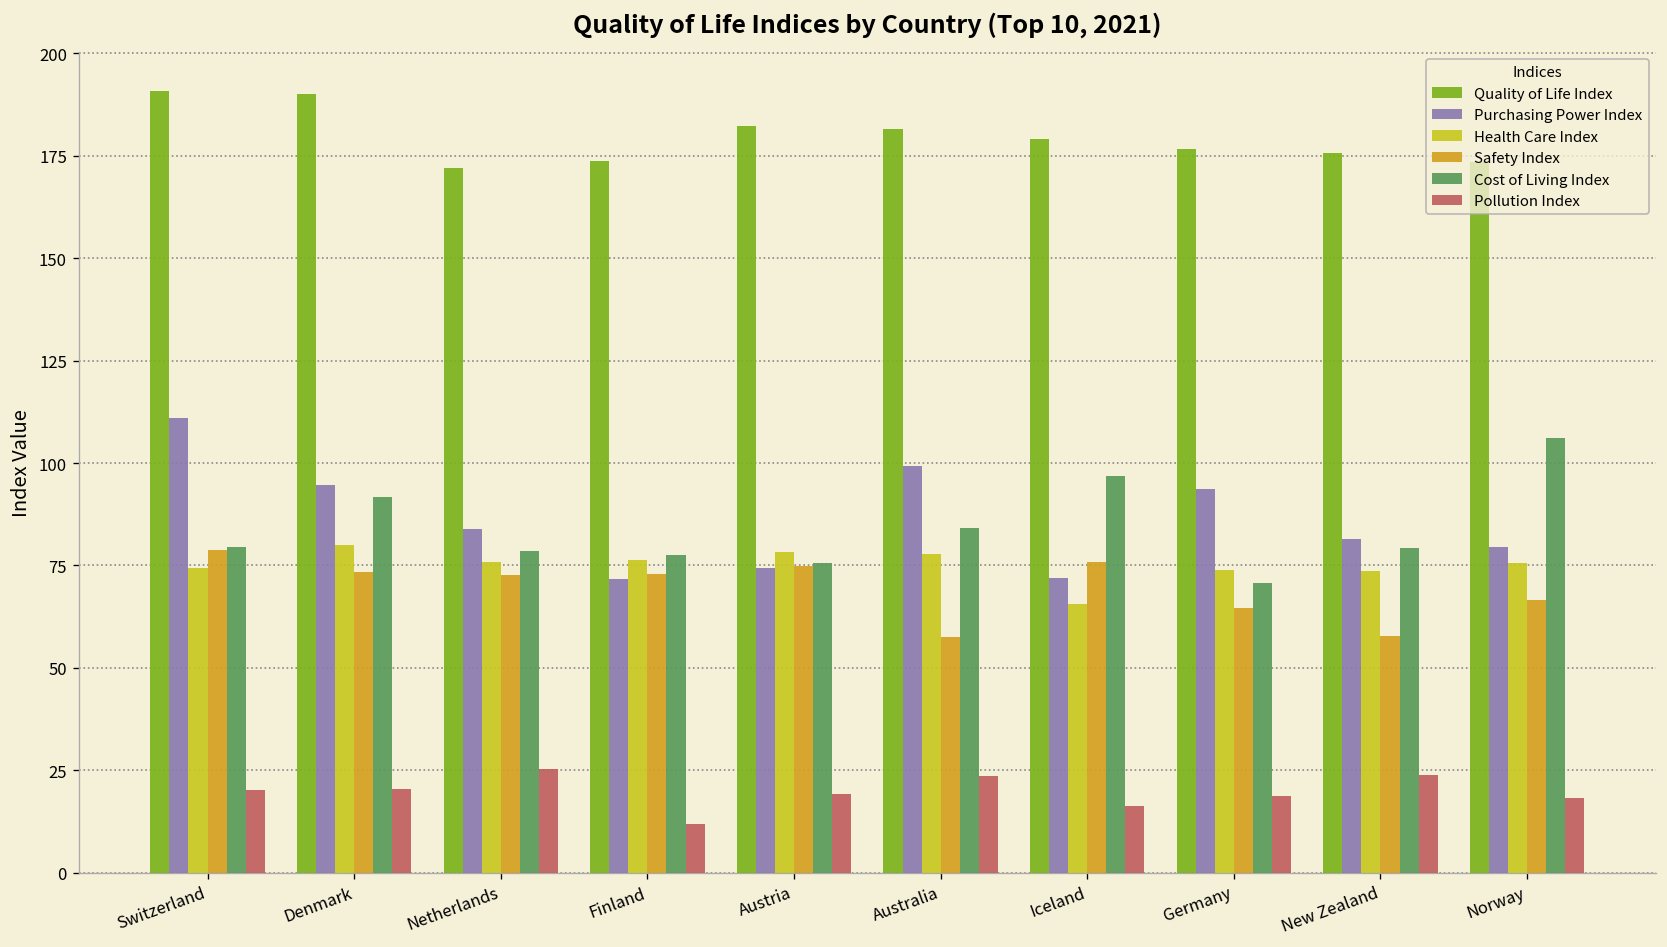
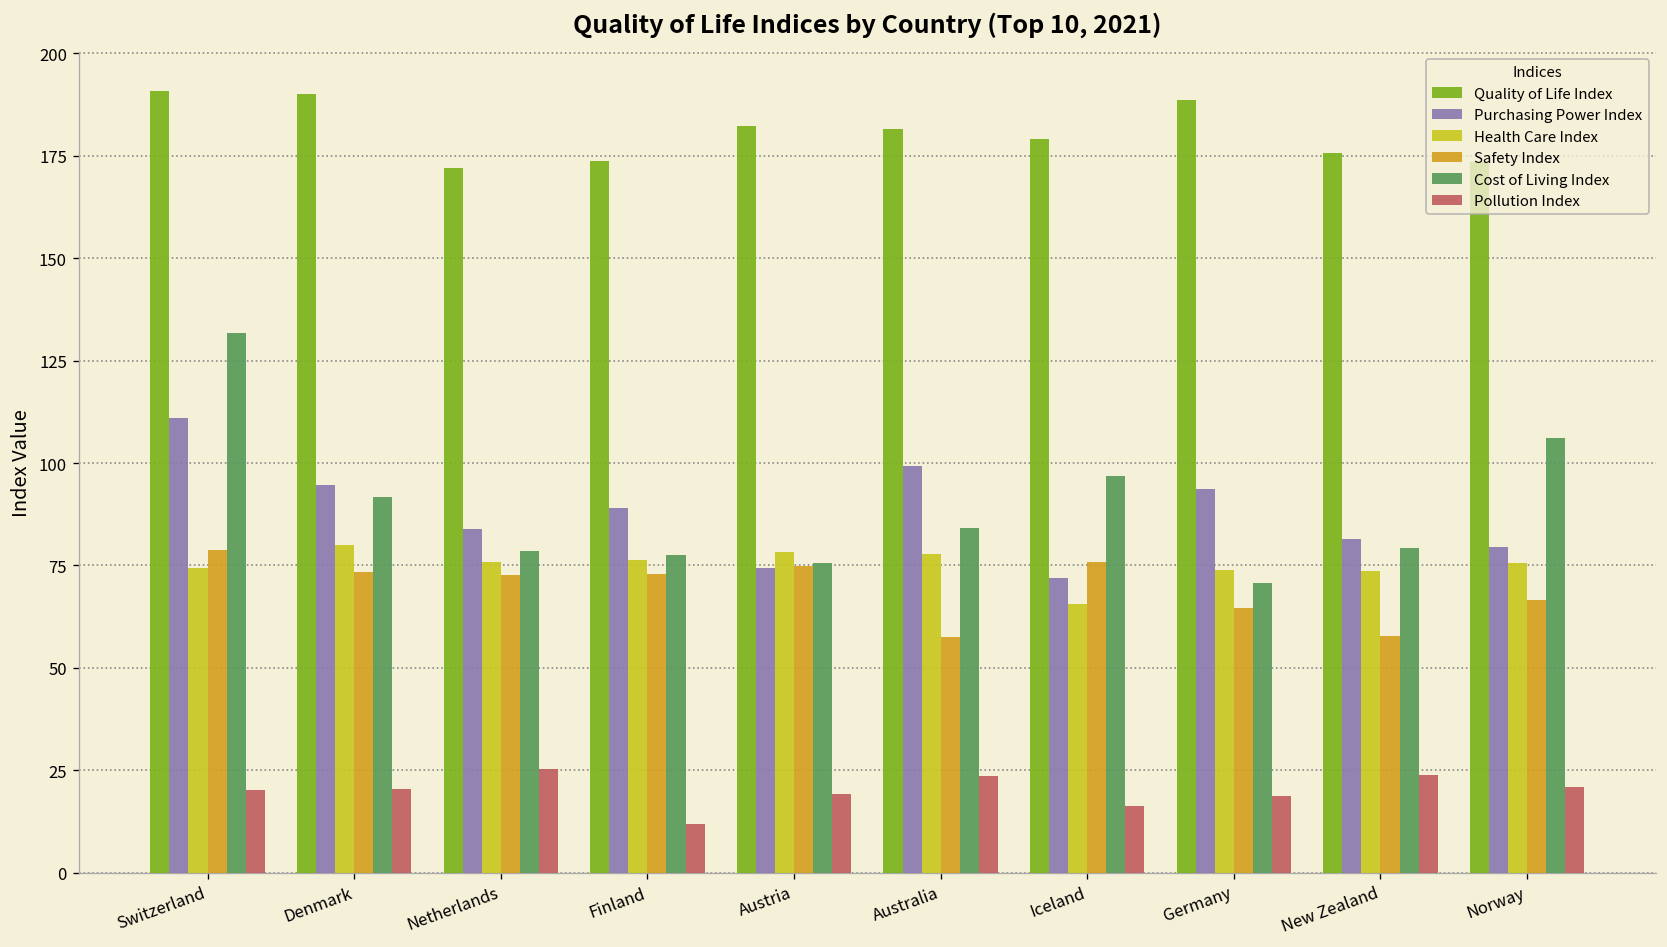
Cost of Living Index, Switzerland: 79 -> 132
Purchasing Power Index, Finland: 72 -> 89
Quality of Life Index, Germany: 177 -> 189
Pollution Index, Norway: 18 -> 21
